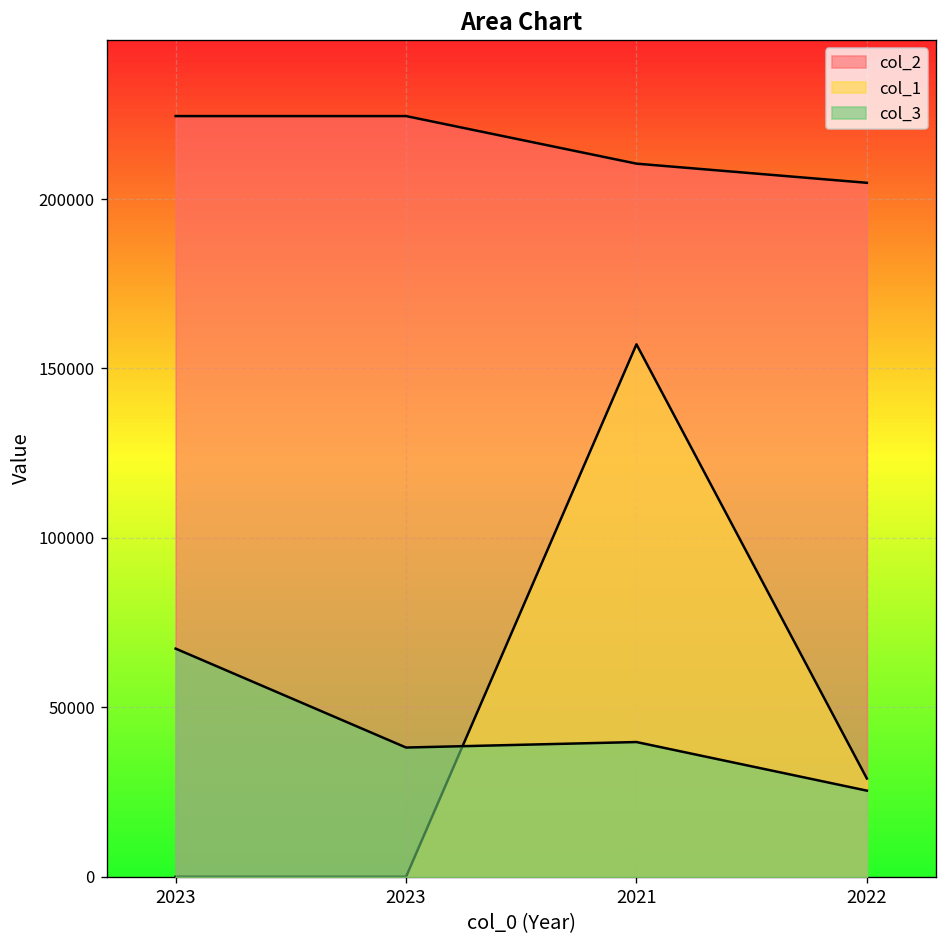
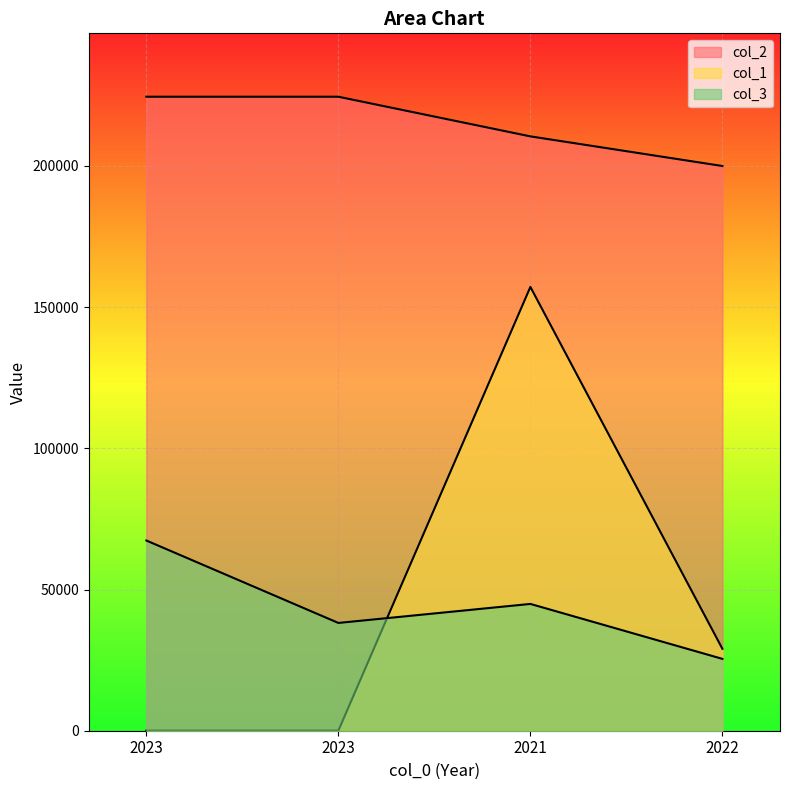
col_3, 2021: 40000 -> 45000
col_2, 2022: 205000 -> 200000
